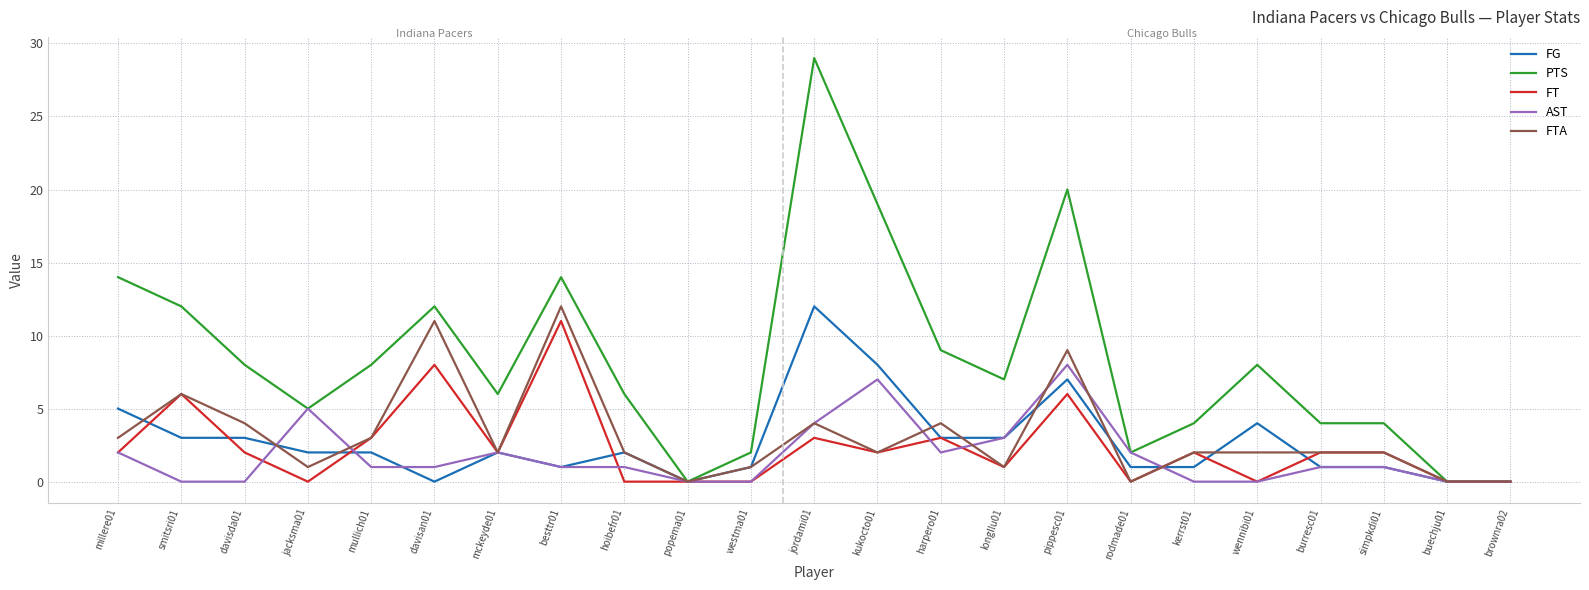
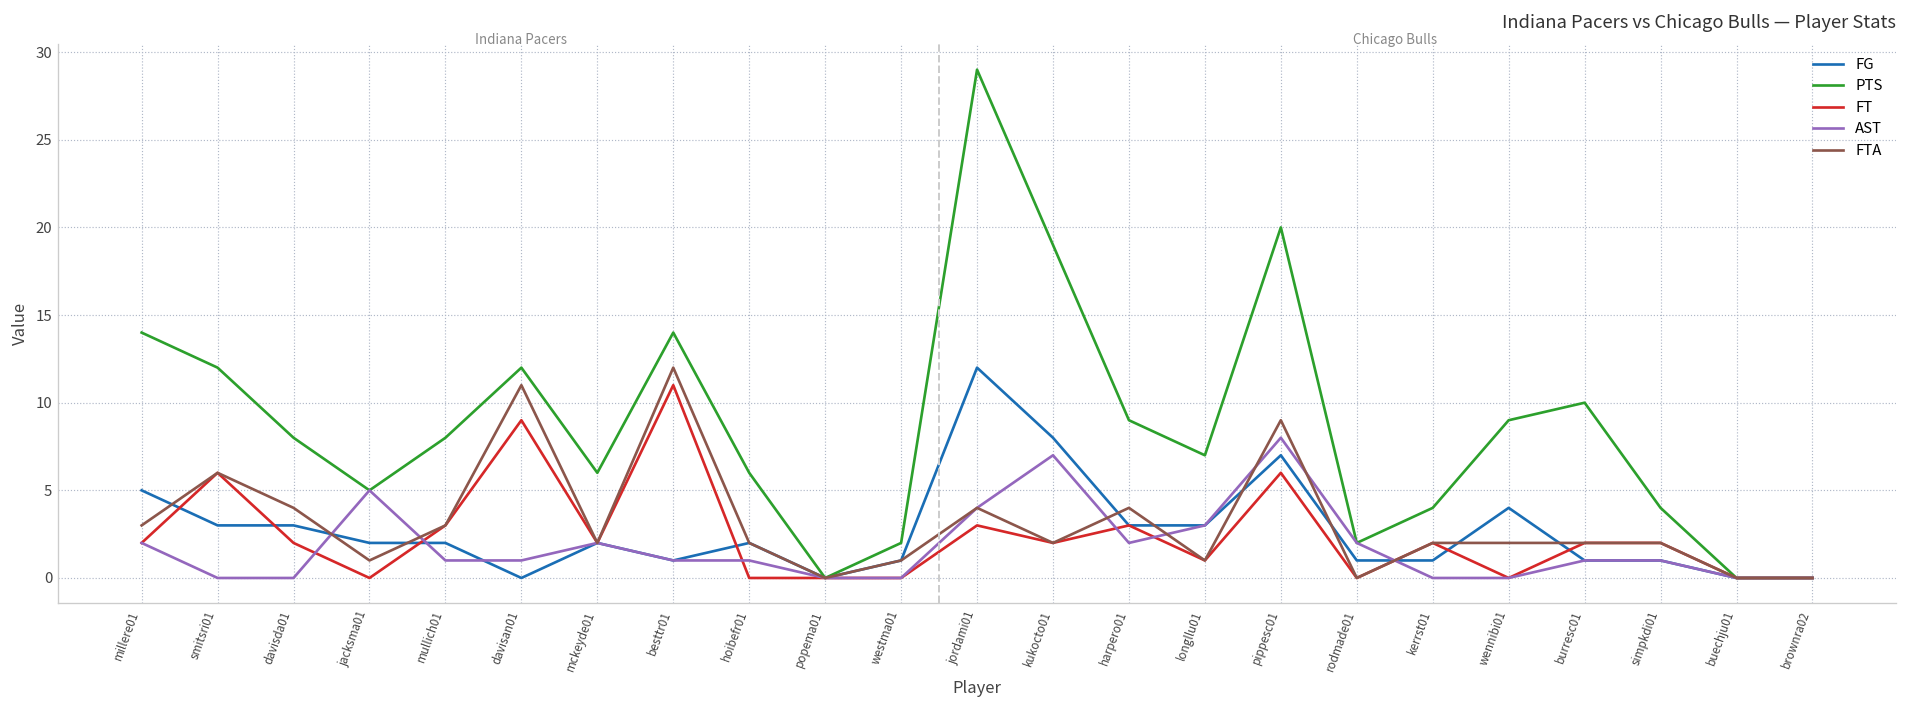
FT, davisan01: 8 -> 9
PTS, wennibi01: 8 -> 9
PTS, burresc01: 4 -> 10
